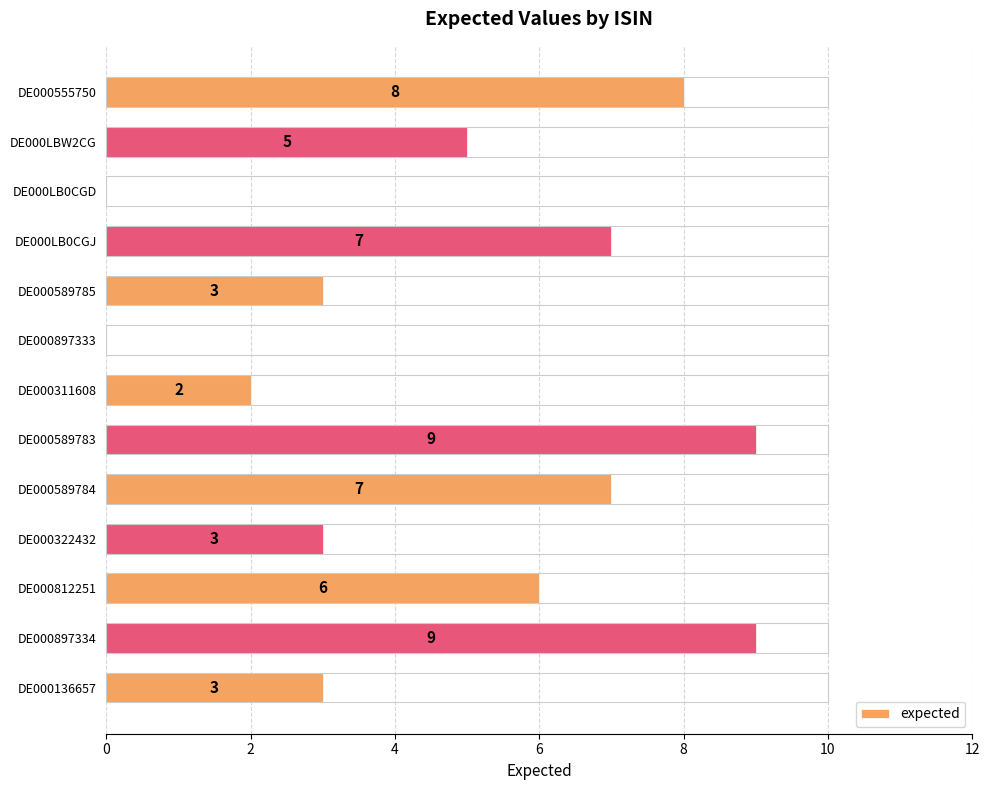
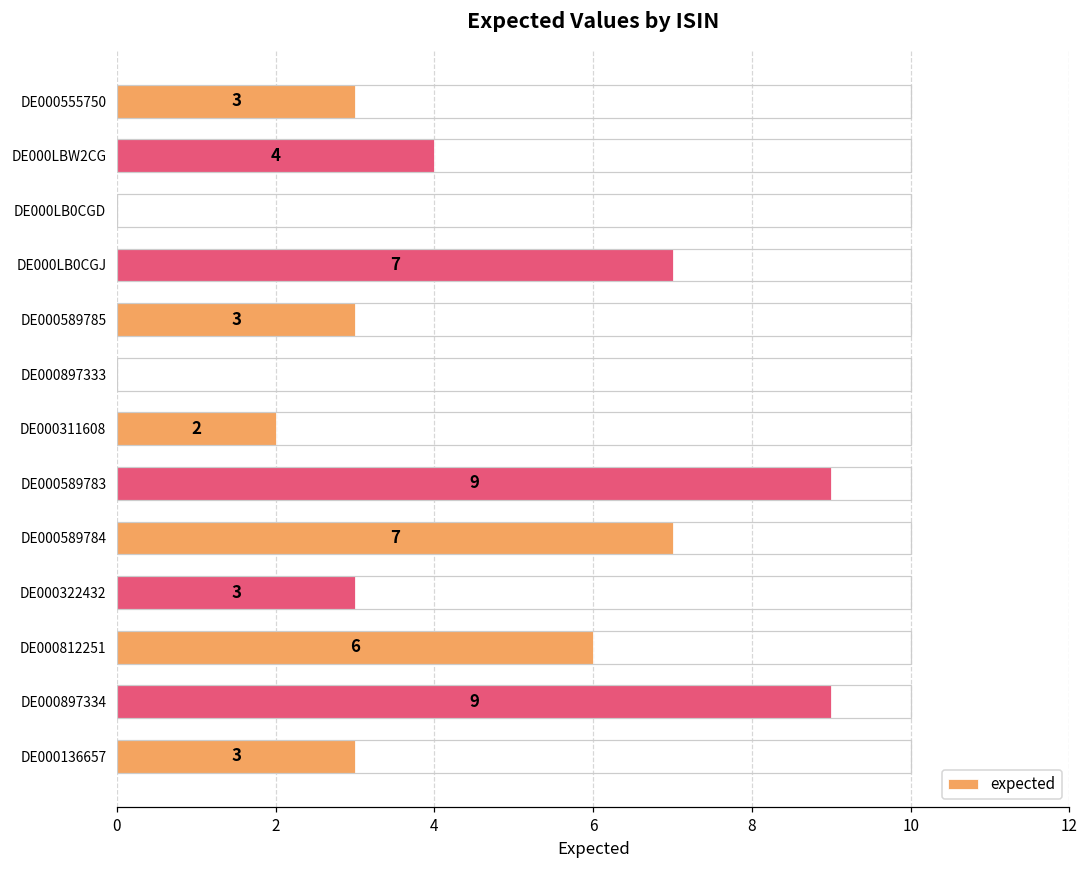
DE000555750: 8 -> 3
DE000LBW2CG: 5 -> 4
